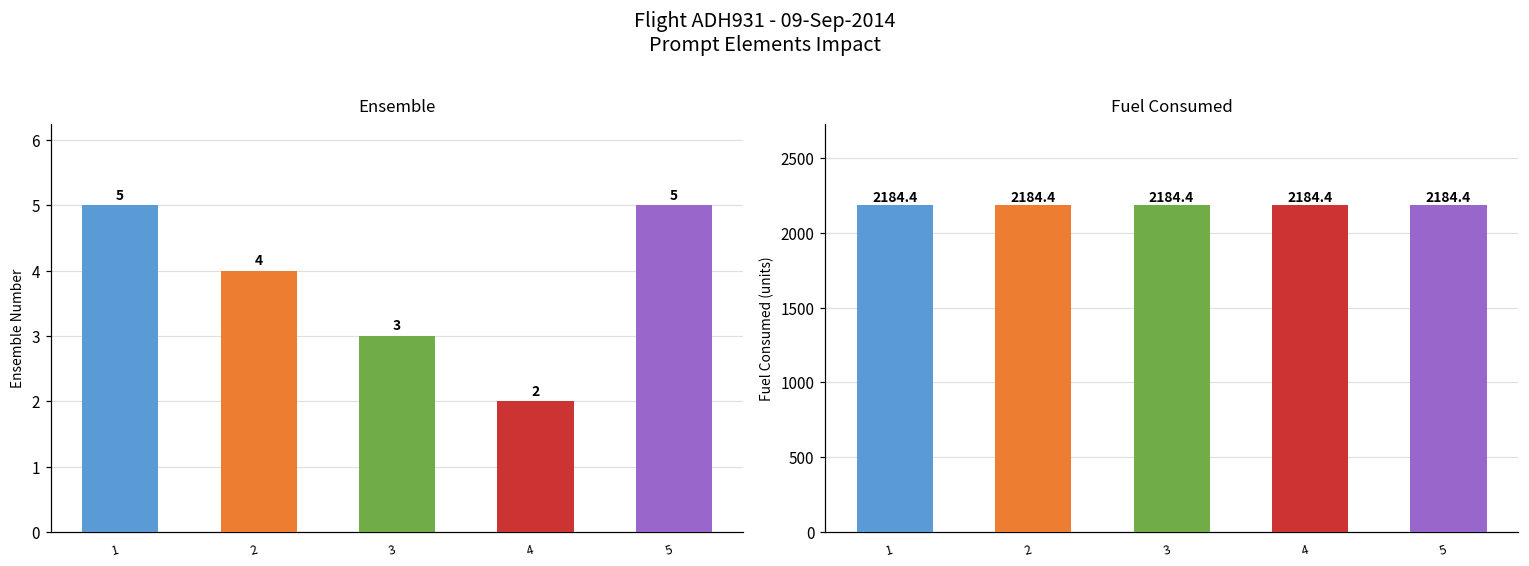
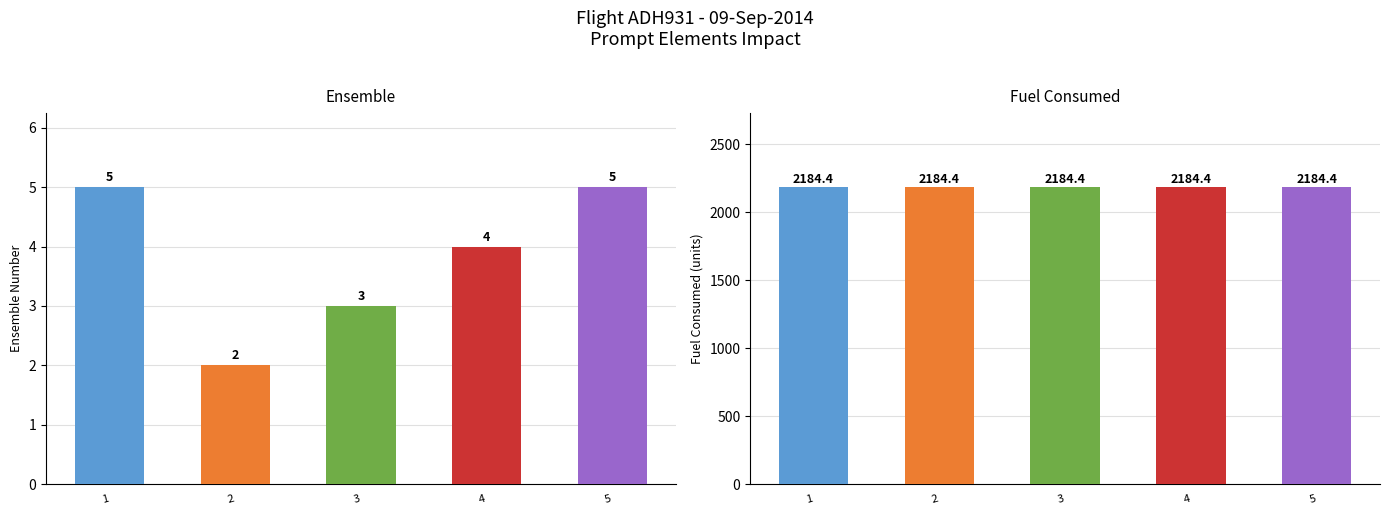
Ensemble, 2: 4 -> 2
Ensemble, 4: 2 -> 4
